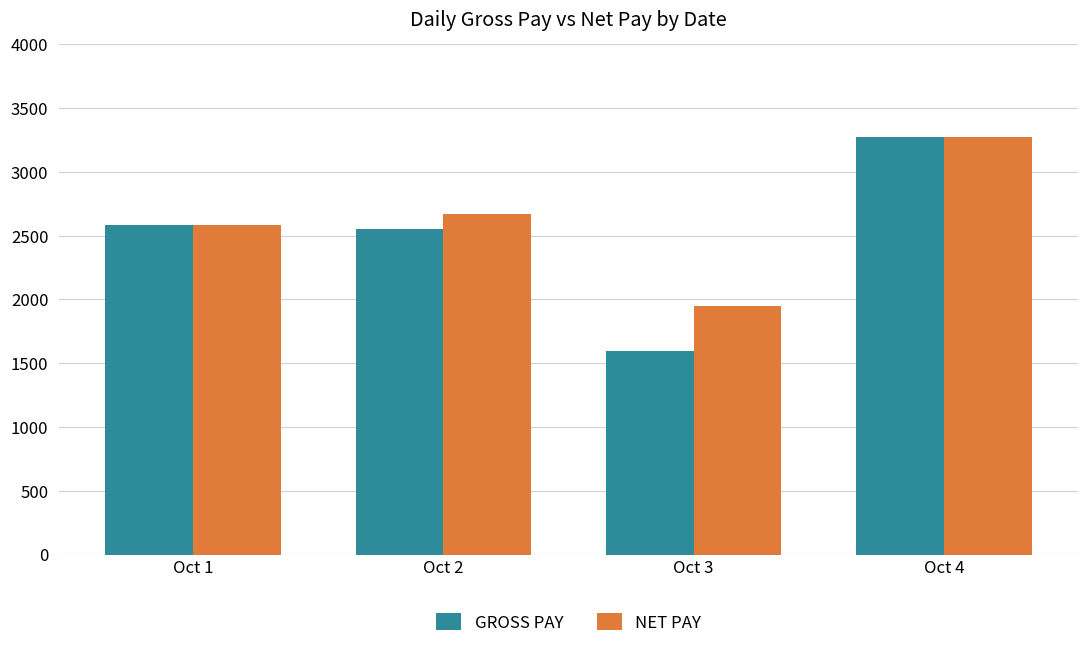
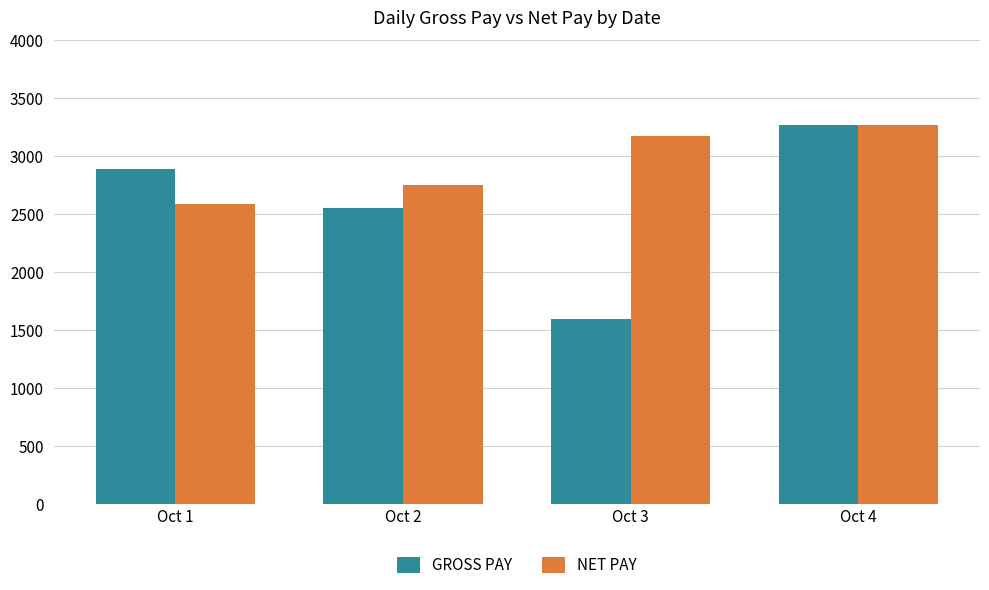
GROSS PAY, Oct 1: 2590 -> 2890
NET PAY, Oct 2: 2670 -> 2750
NET PAY, Oct 3: 1950 -> 3170
